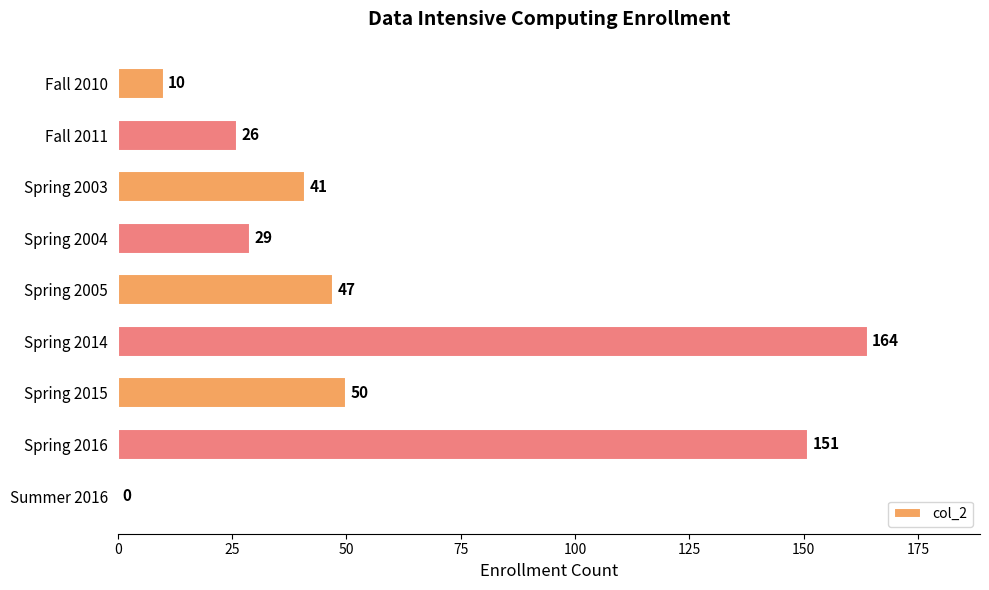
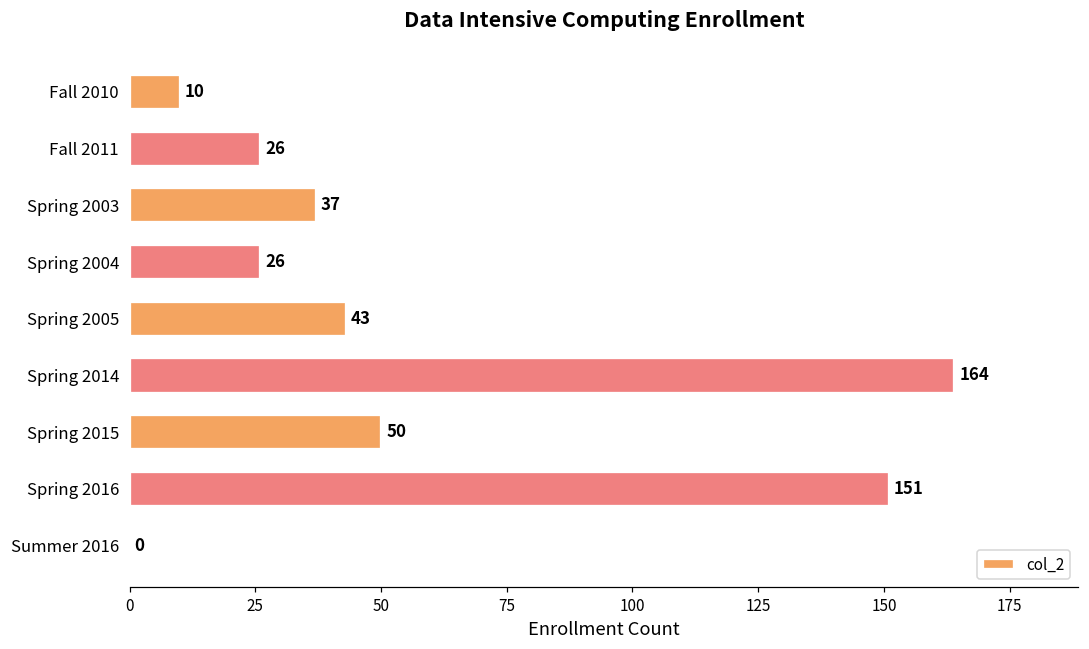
Spring 2003: 41 -> 37
Spring 2004: 29 -> 26
Spring 2005: 47 -> 43
